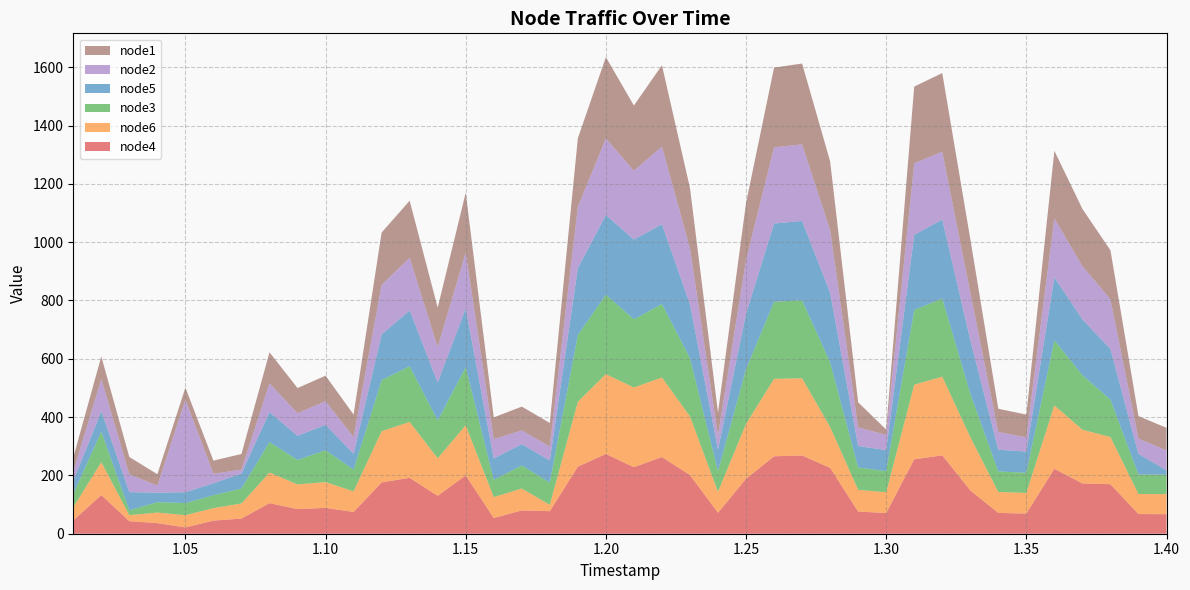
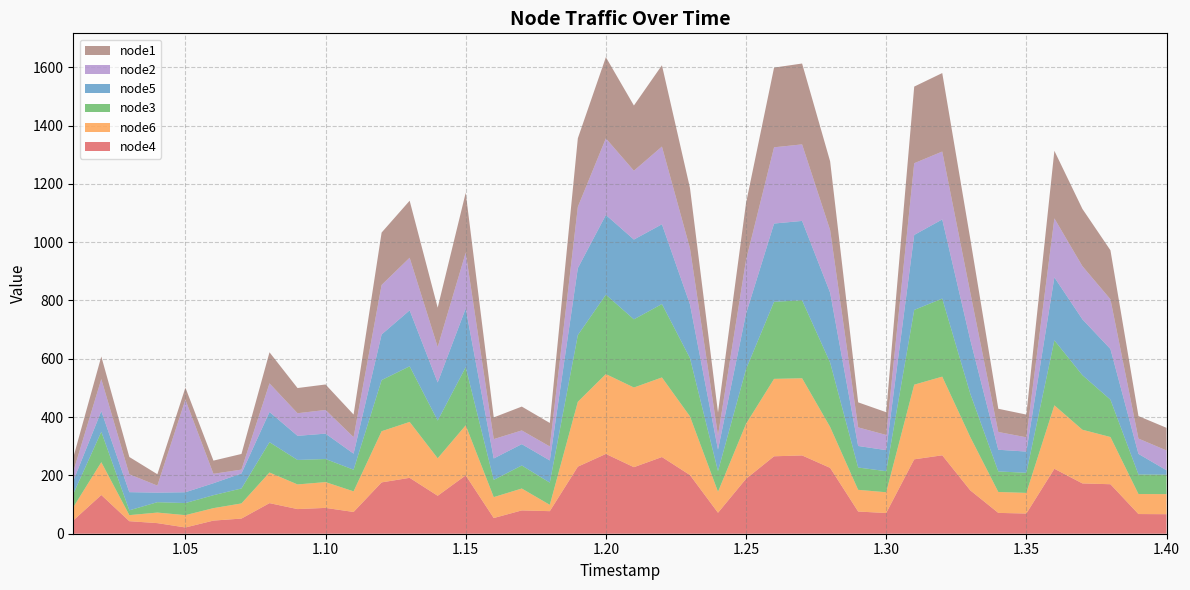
node3, 1.10: 110 -> 80
node1, 1.30: 20 -> 80
